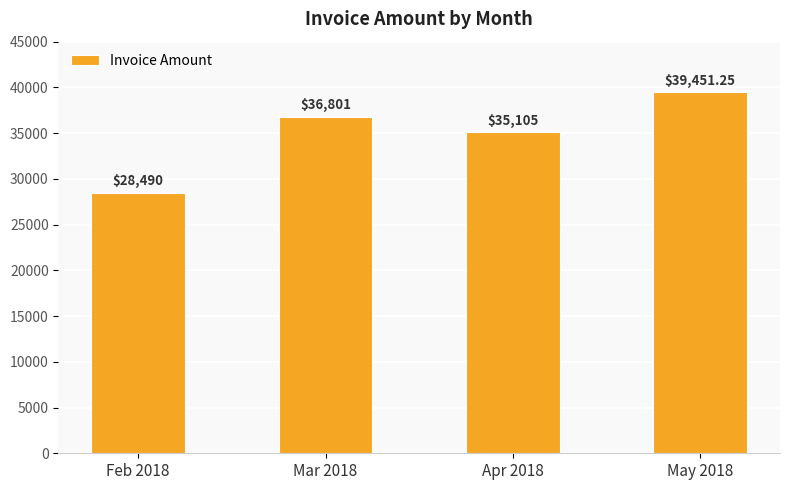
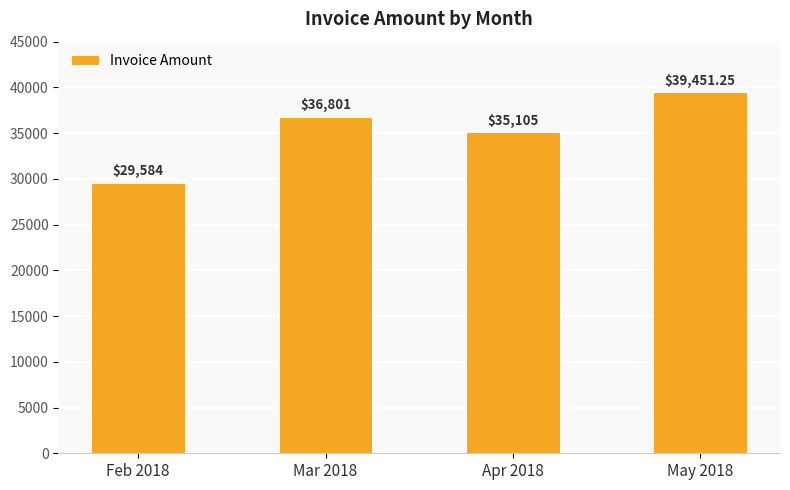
Feb 2018: $28,490 -> $29,584
